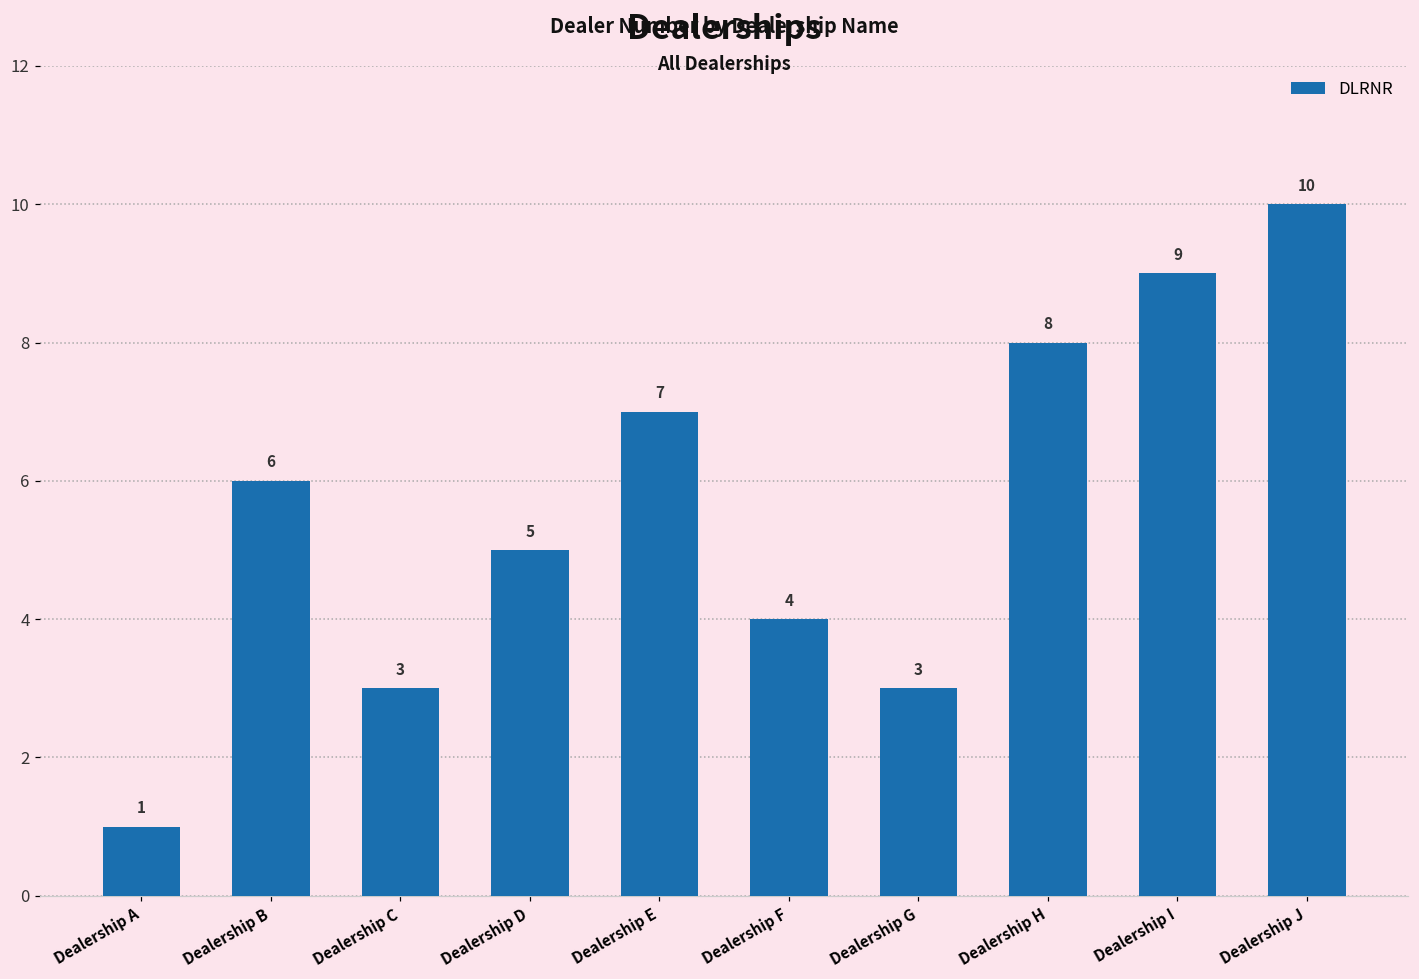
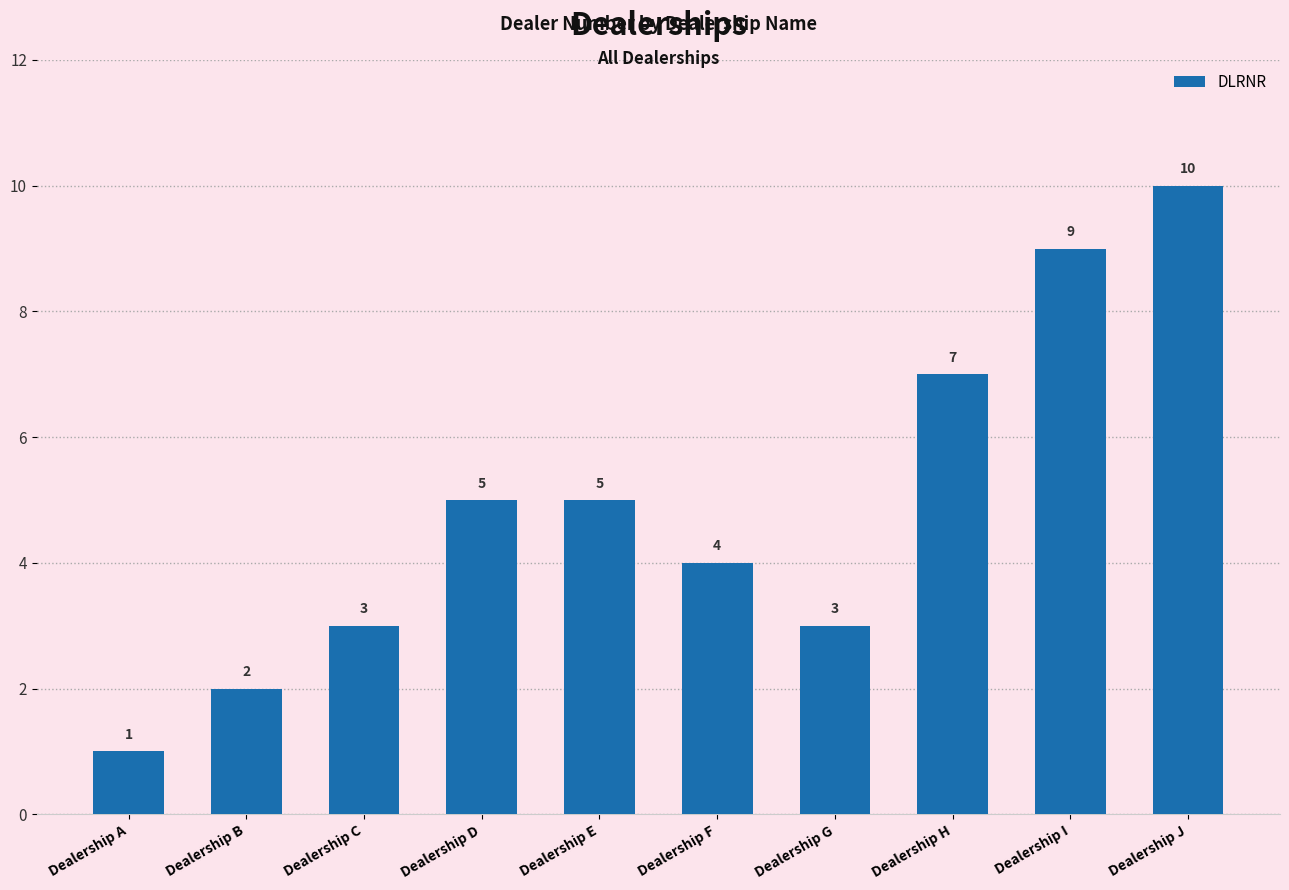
Dealership B: 6 -> 2
Dealership E: 7 -> 5
Dealership H: 8 -> 7
